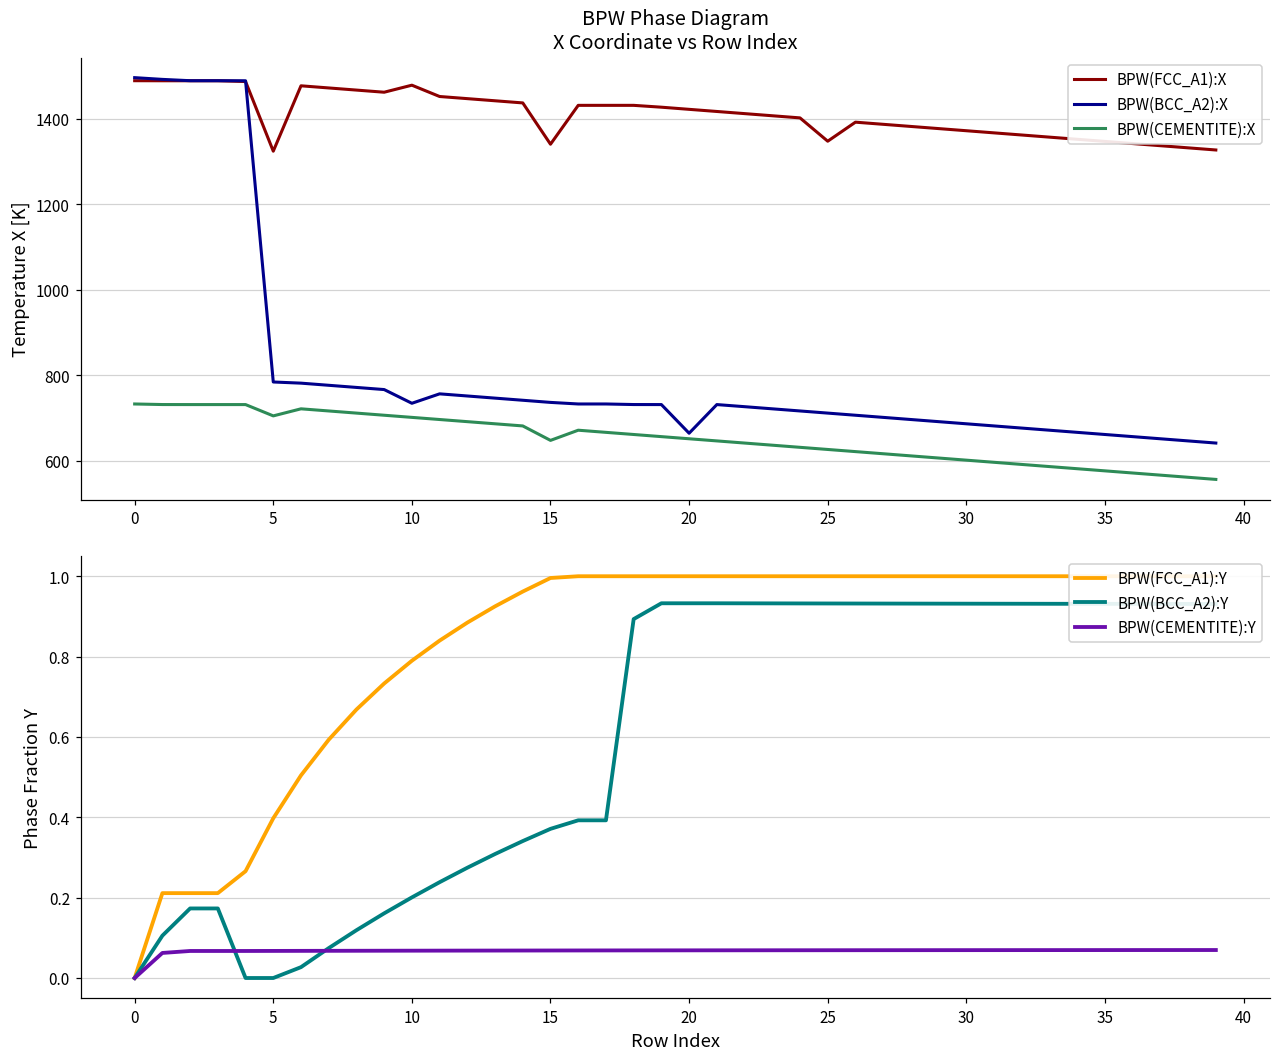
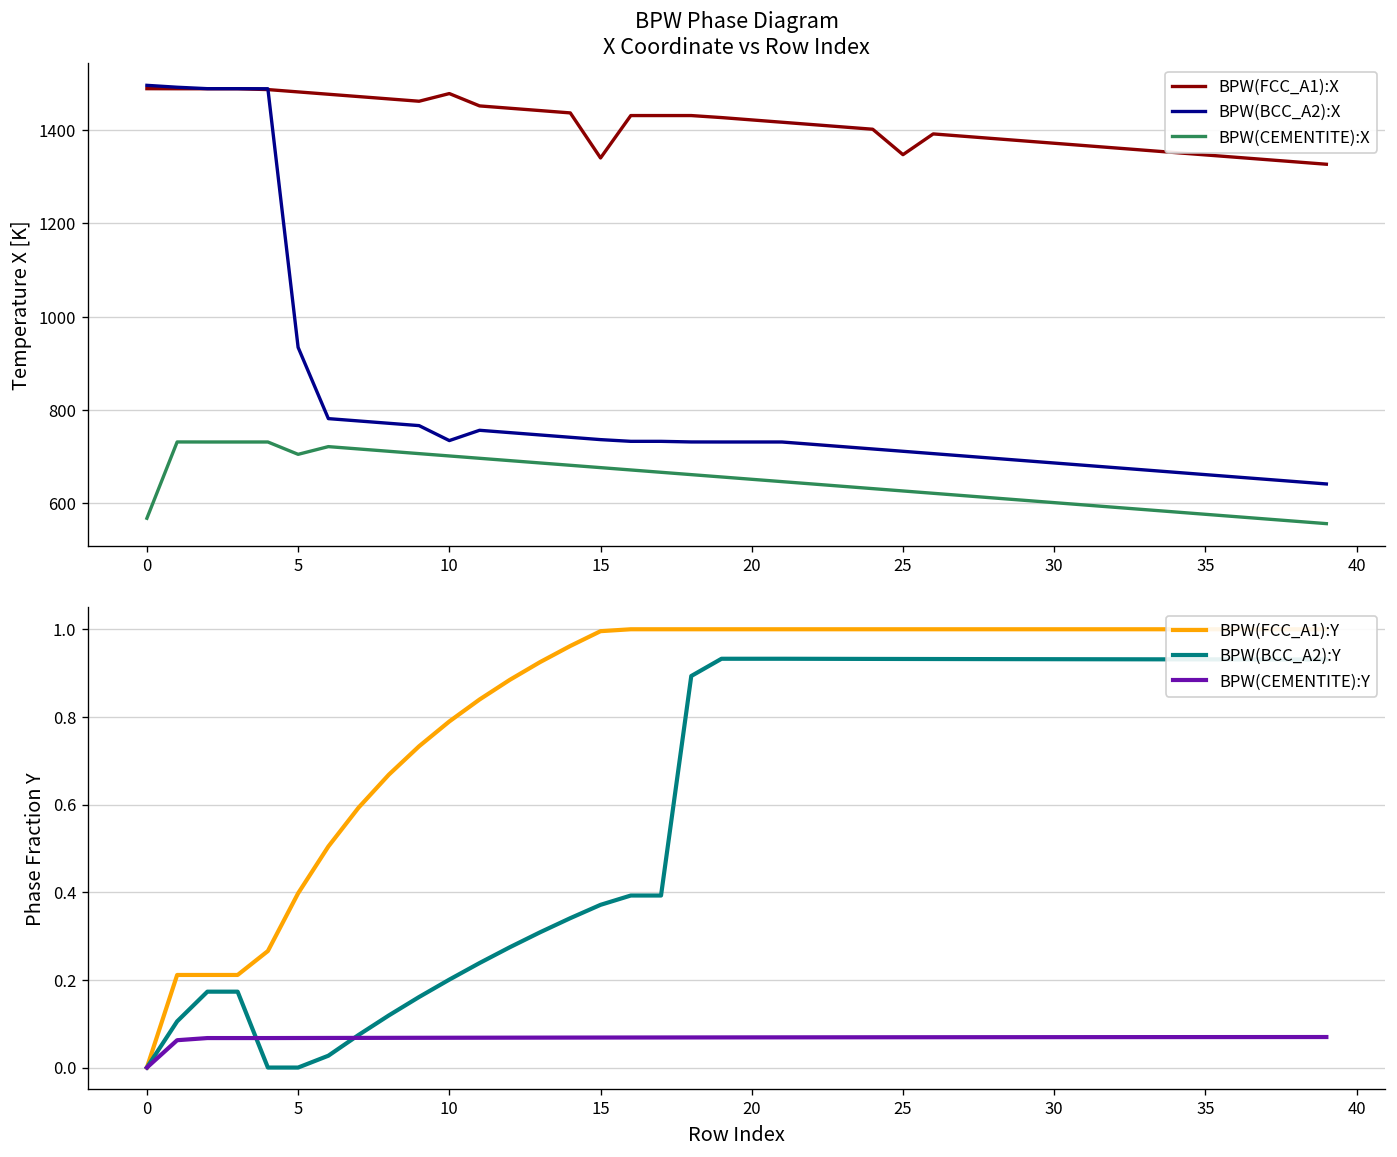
BPW Phase Diagram X Coordinate vs Row Index, BPW(CEMENTITE):X, 0: 730 -> 570
BPW Phase Diagram X Coordinate vs Row Index, BPW(FCC_A1):X, 5: 1320 -> 1480
BPW Phase Diagram X Coordinate vs Row Index, BPW(BCC_A2):X, 5: 780 -> 930
BPW Phase Diagram X Coordinate vs Row Index, BPW(CEMENTITE):X, 15: 650 -> 680
BPW Phase Diagram X Coordinate vs Row Index, BPW(BCC_A2):X, 20: 660 -> 730
